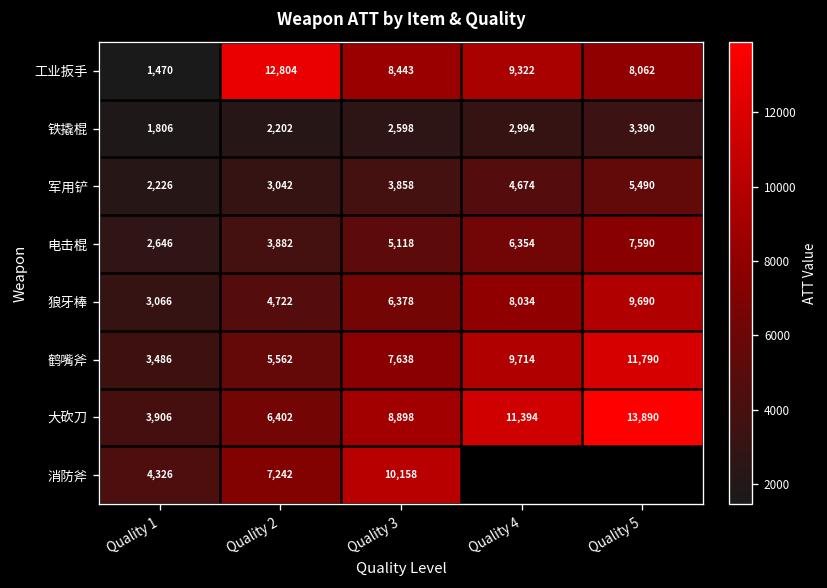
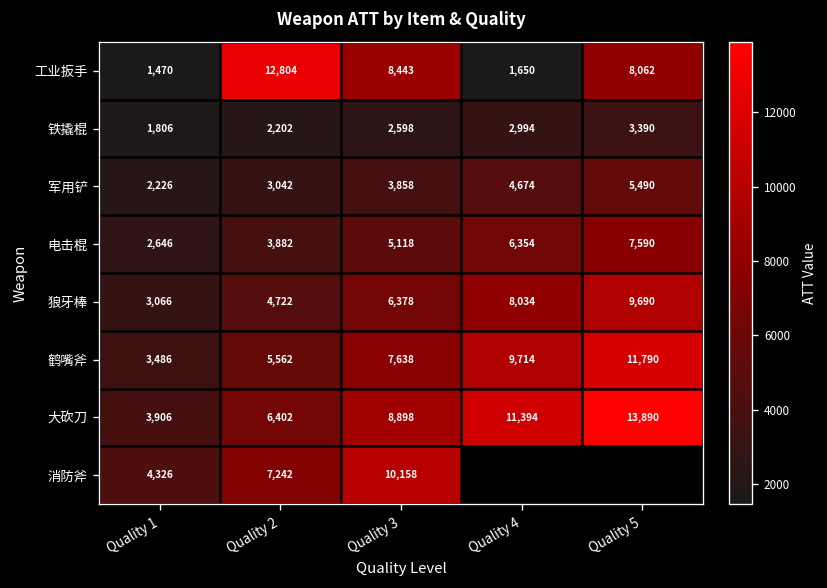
工业扳手, Quality 4: 9,322 -> 1,650
